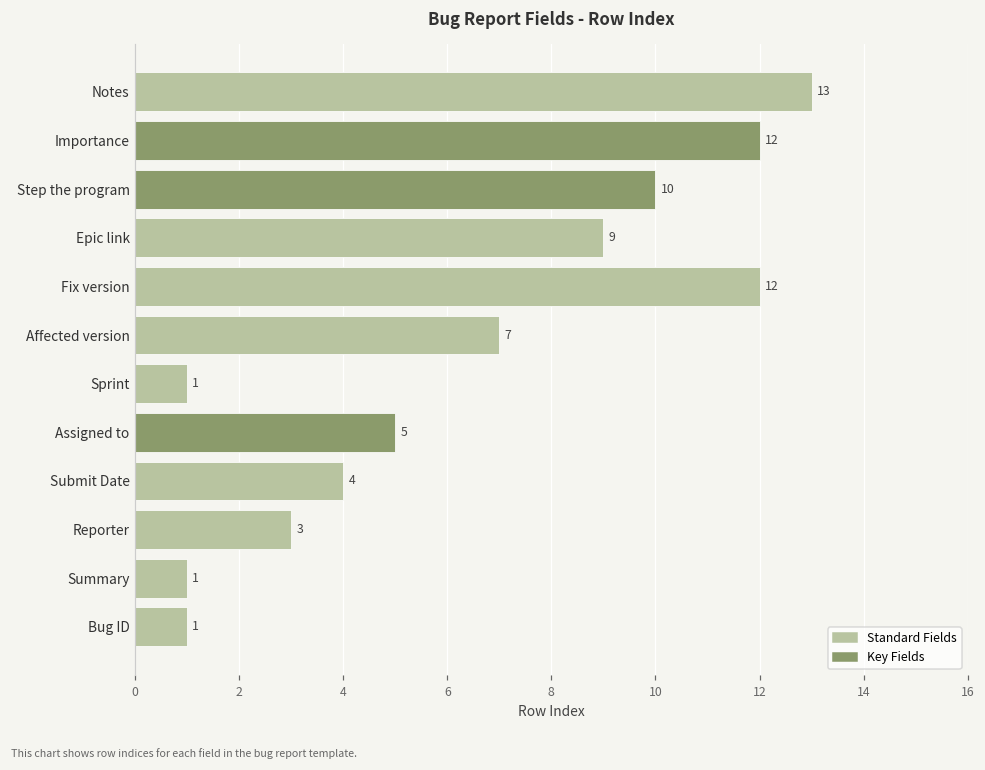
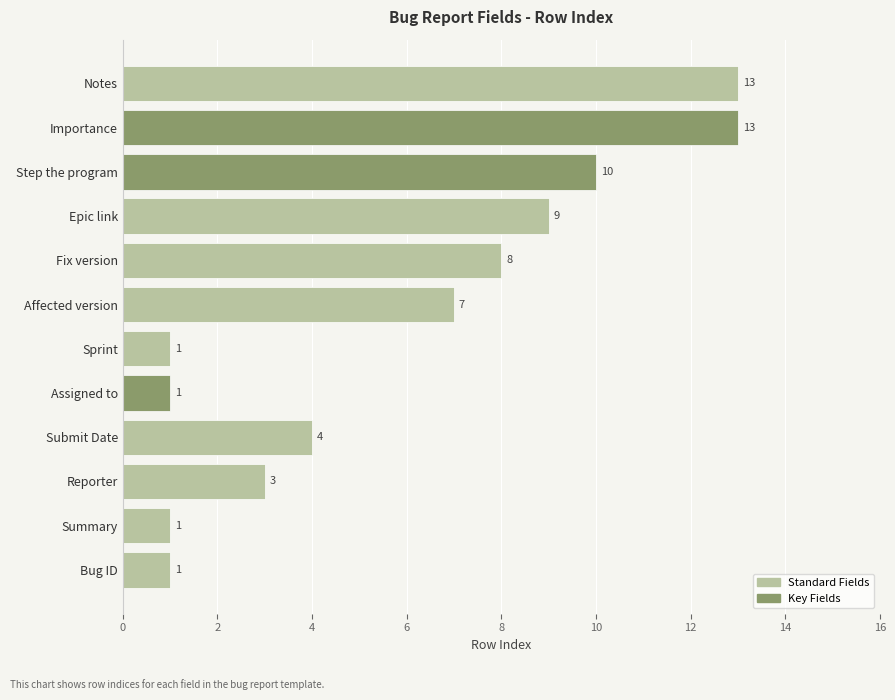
Importance: 12 -> 13
Fix version: 12 -> 8
Assigned to: 5 -> 1
